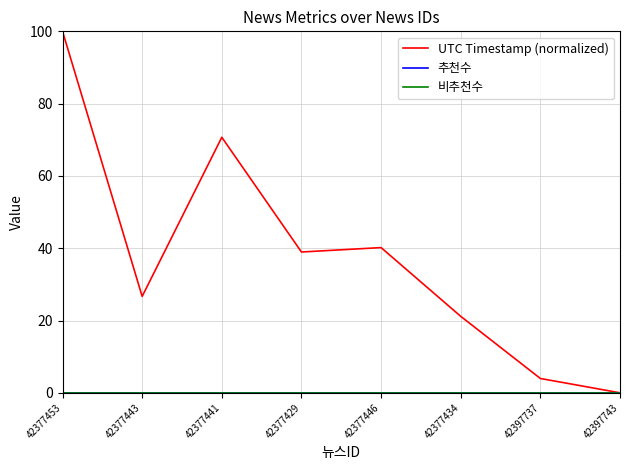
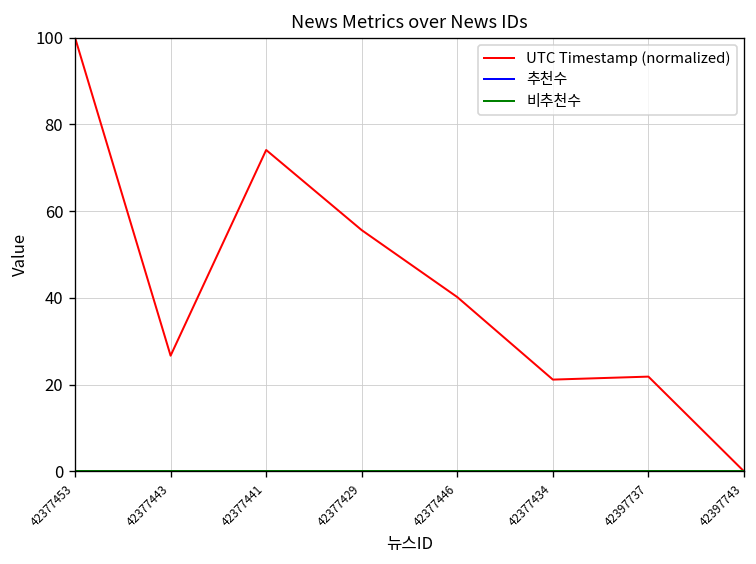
UTC Timestamp (normalized), 42377441: 71 -> 74
UTC Timestamp (normalized), 42377429: 39 -> 56
UTC Timestamp (normalized), 42397737: 4 -> 22
